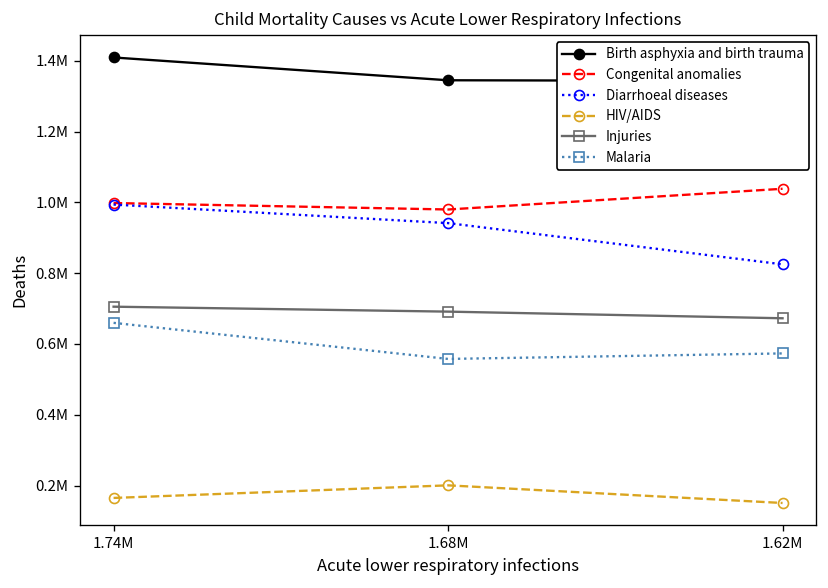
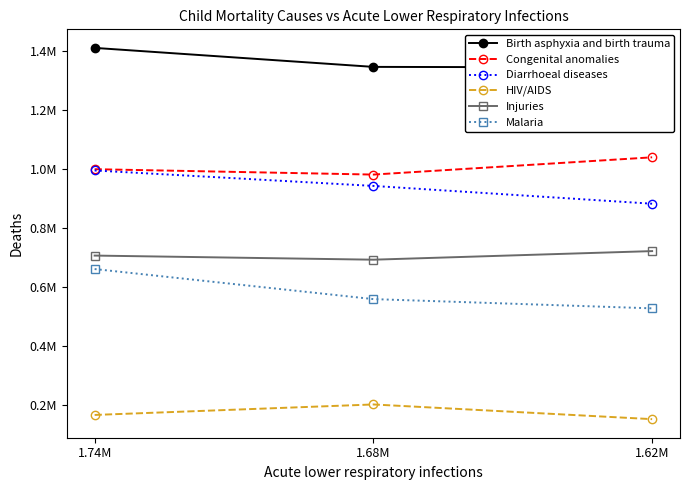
Diarrhoeal diseases, 1.62M: 820000 -> 880000
Injuries, 1.62M: 670000 -> 720000
Malaria, 1.62M: 570000 -> 530000
